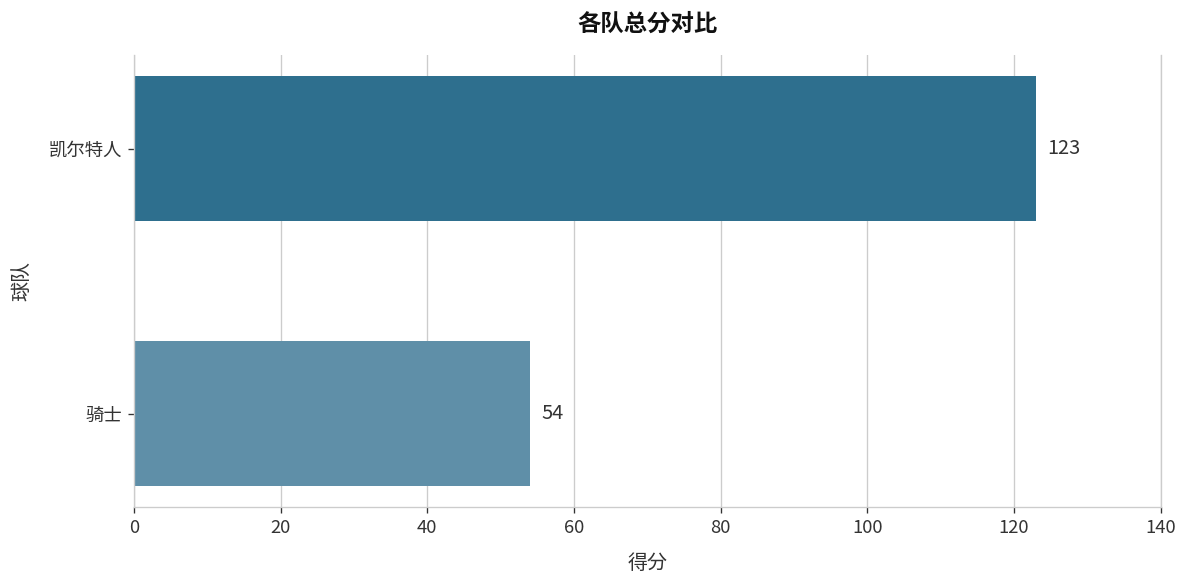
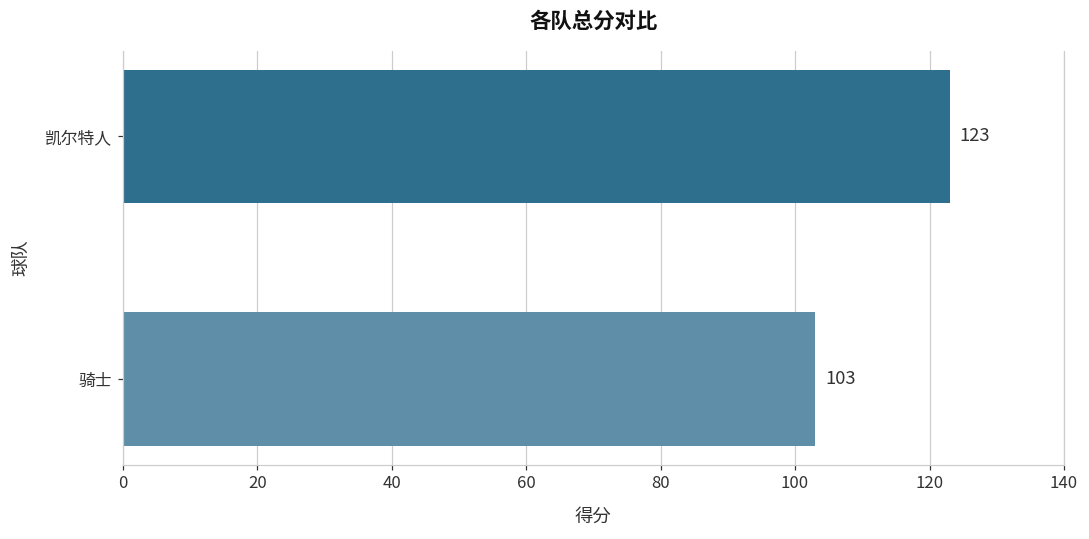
骑士: 54 -> 103
